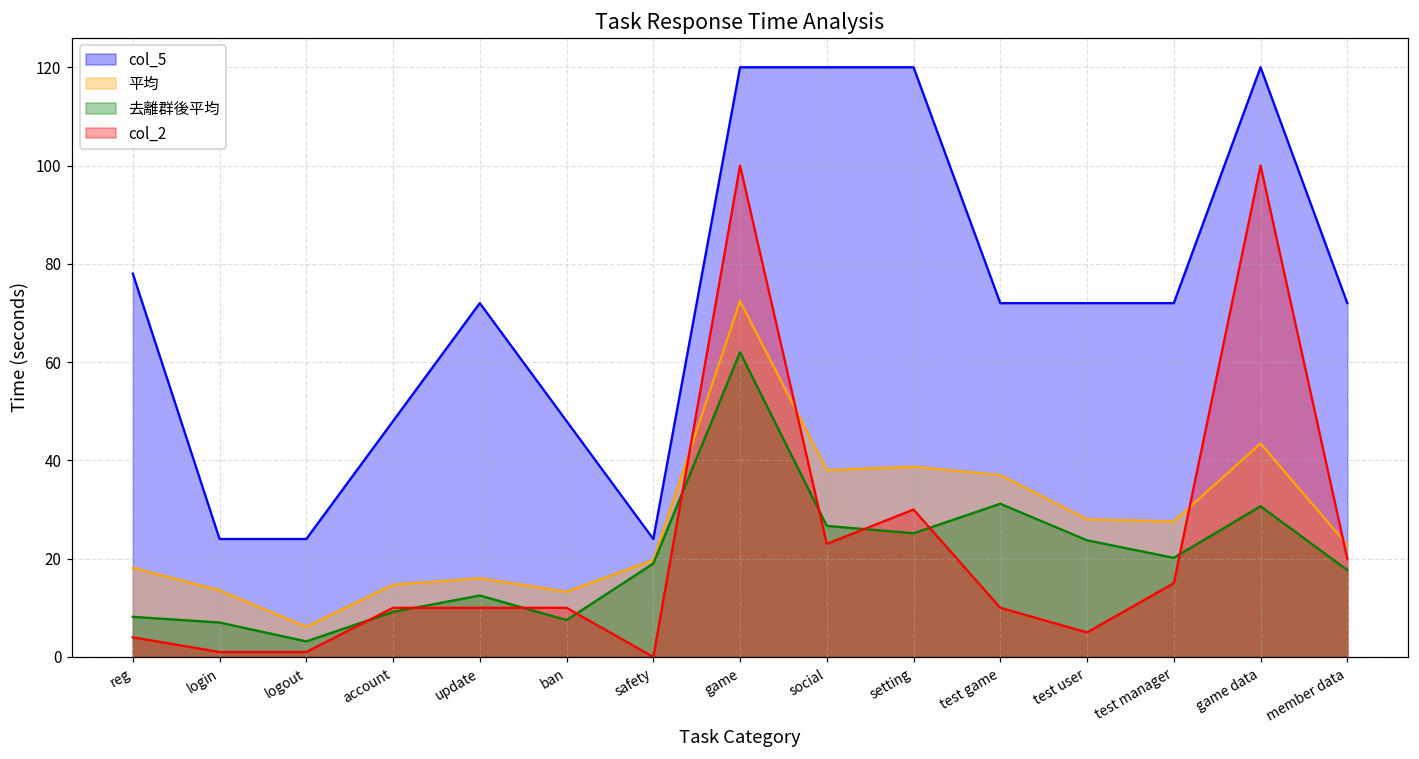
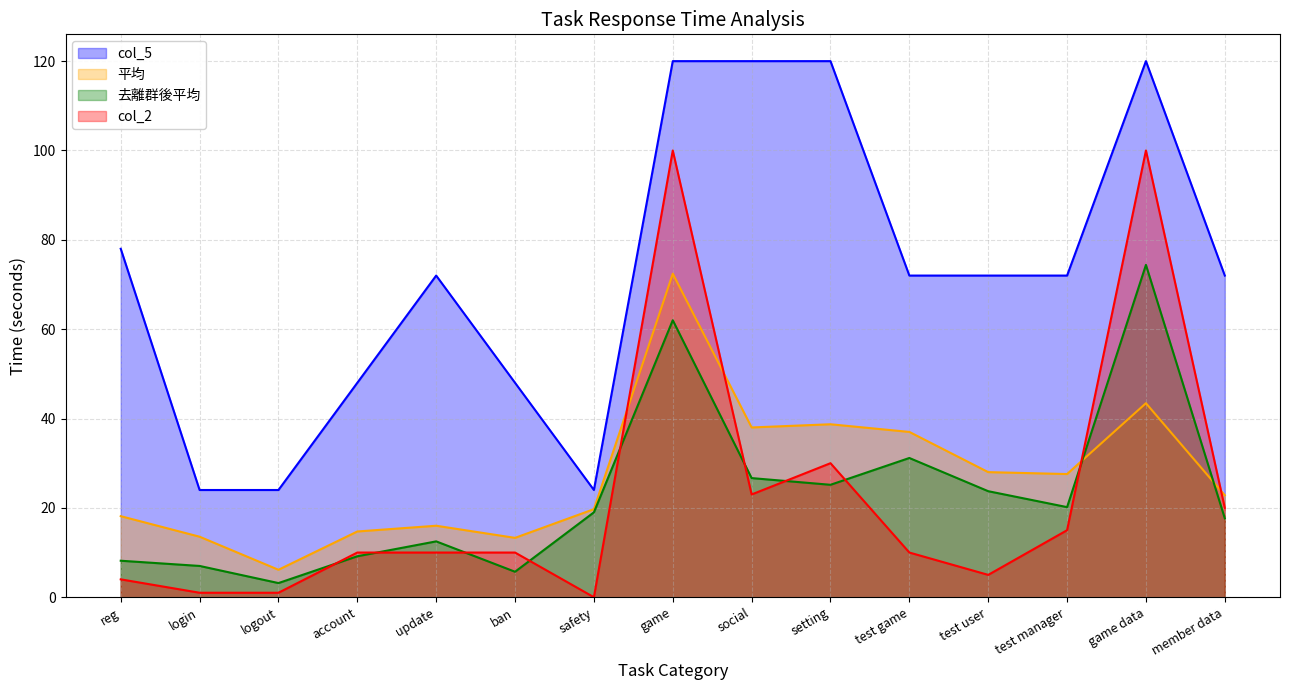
去離群後平均, ban: 8 -> 6
去離群後平均, game data: 31 -> 74
